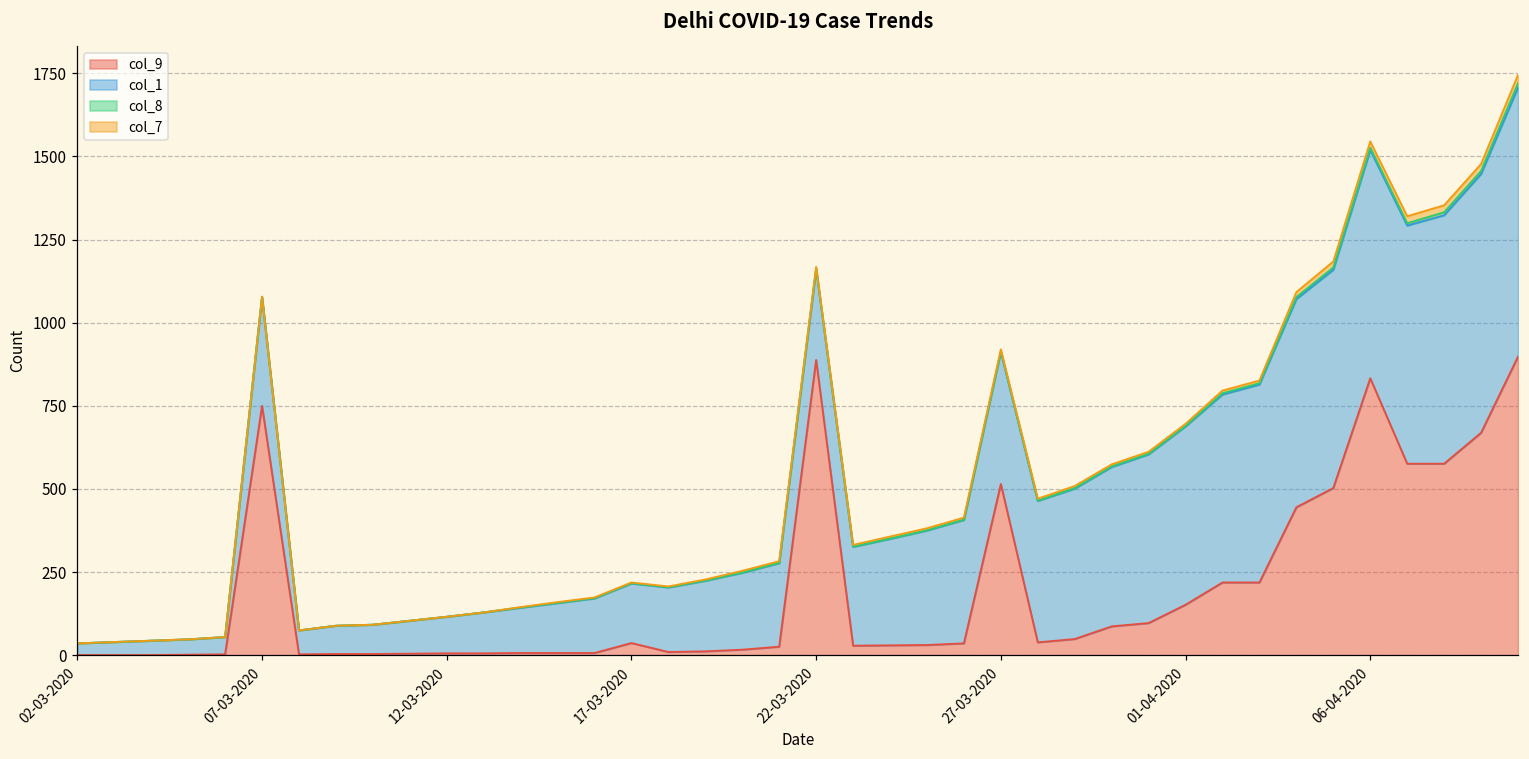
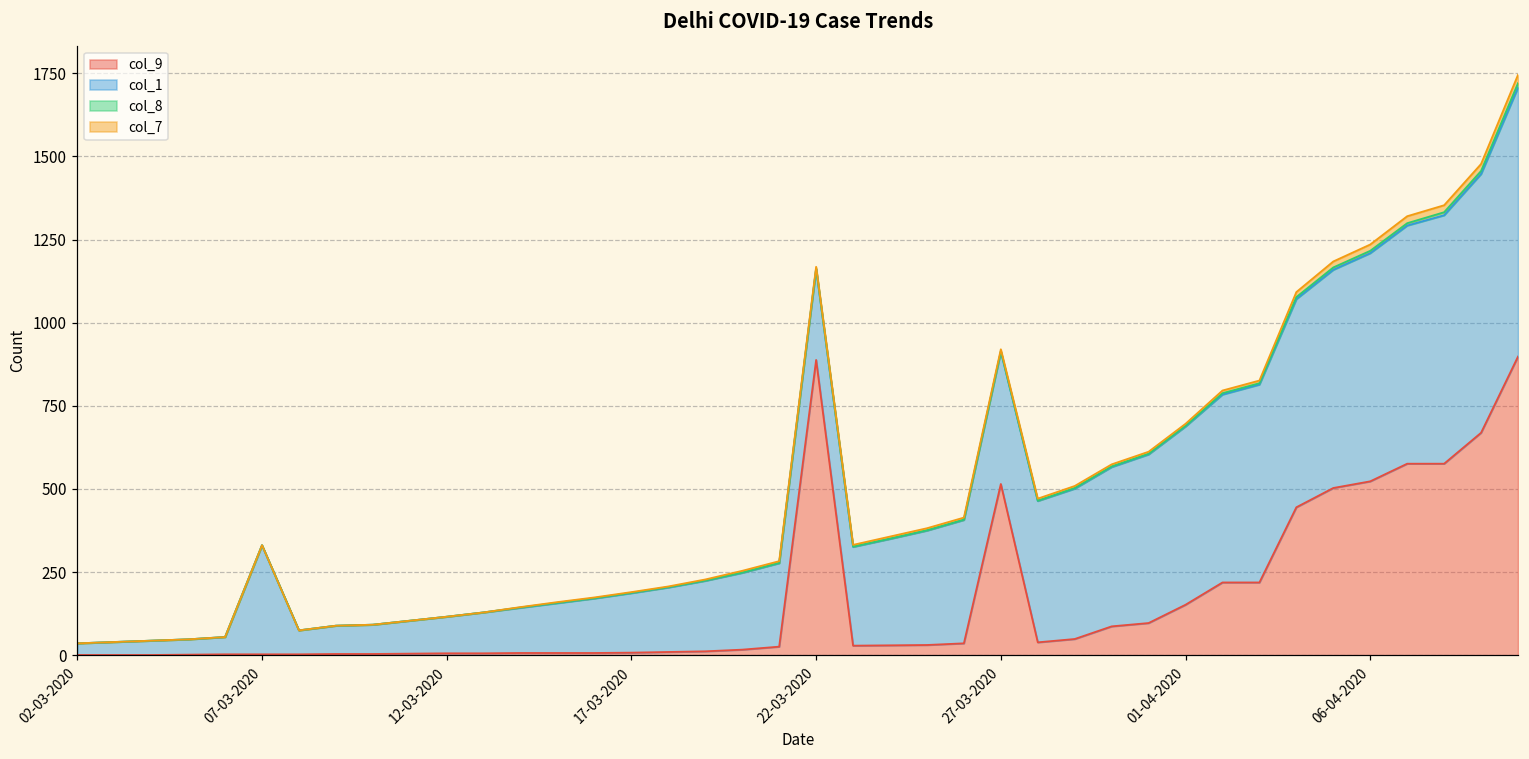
col_9, 07-03-2020: 750 -> 0
col_9, 17-03-2020: 40 -> 10
col_9, 06-04-2020: 830 -> 520
